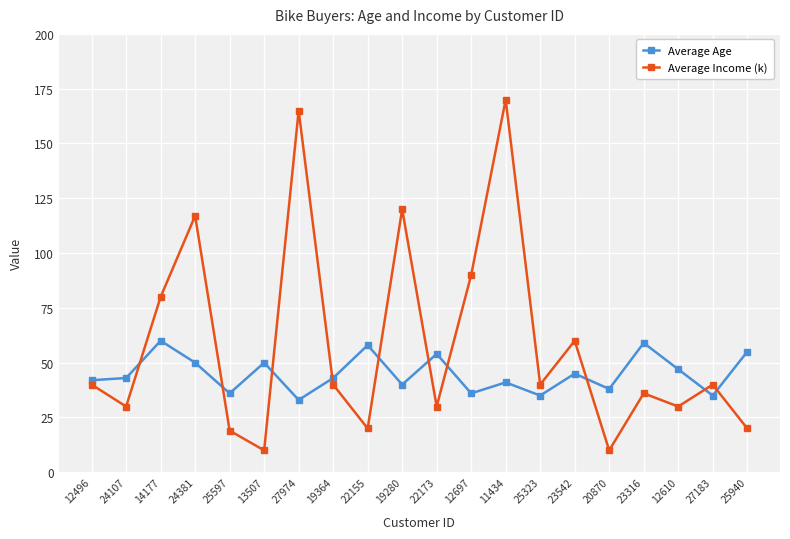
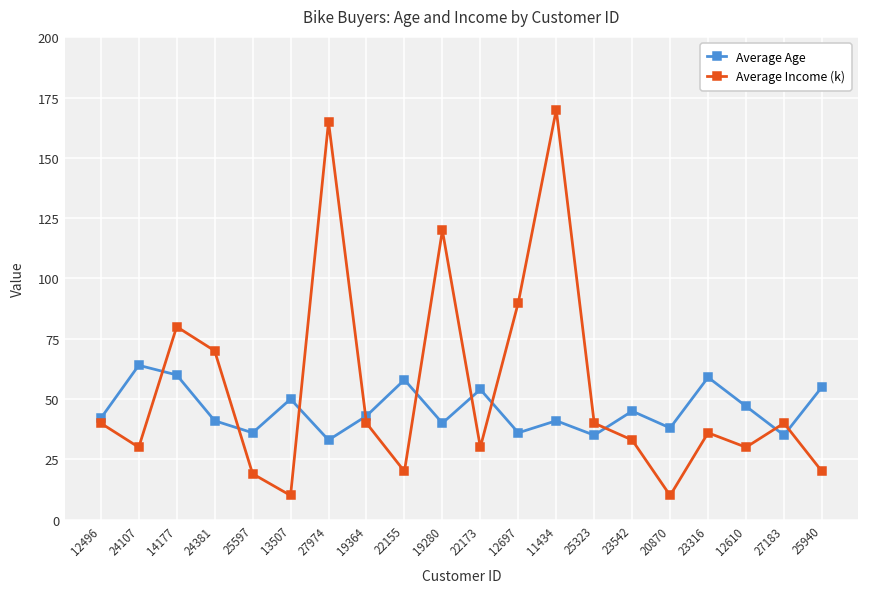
Average Age, 24107: 43 -> 64
Average Age, 24381: 50 -> 41
Average Income (k), 24381: 117 -> 70
Average Income (k), 23542: 60 -> 33
